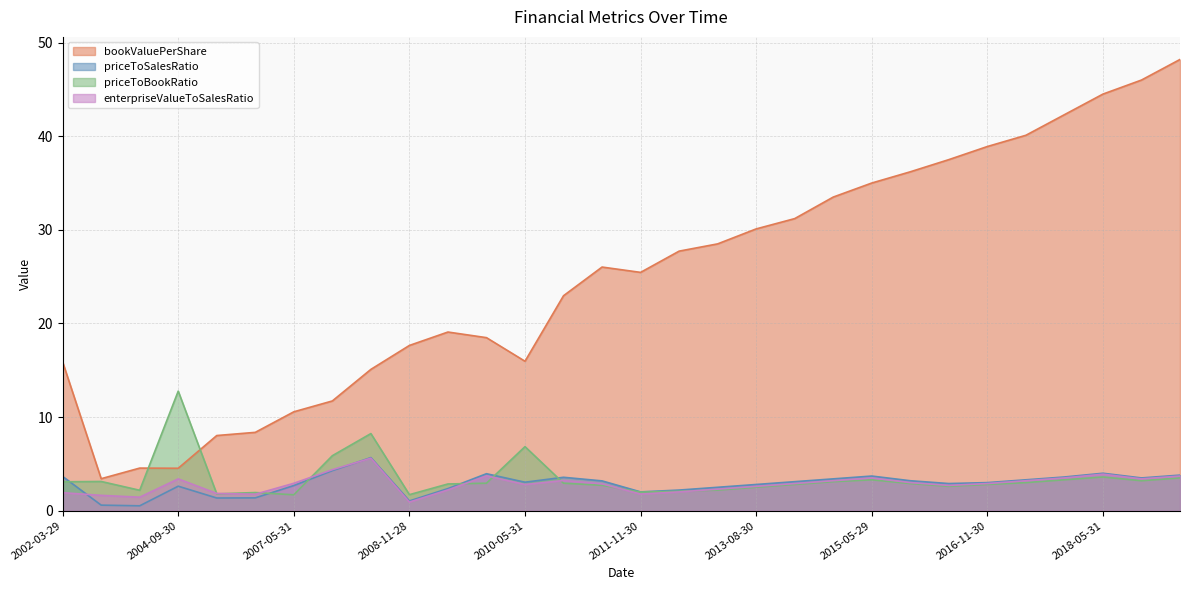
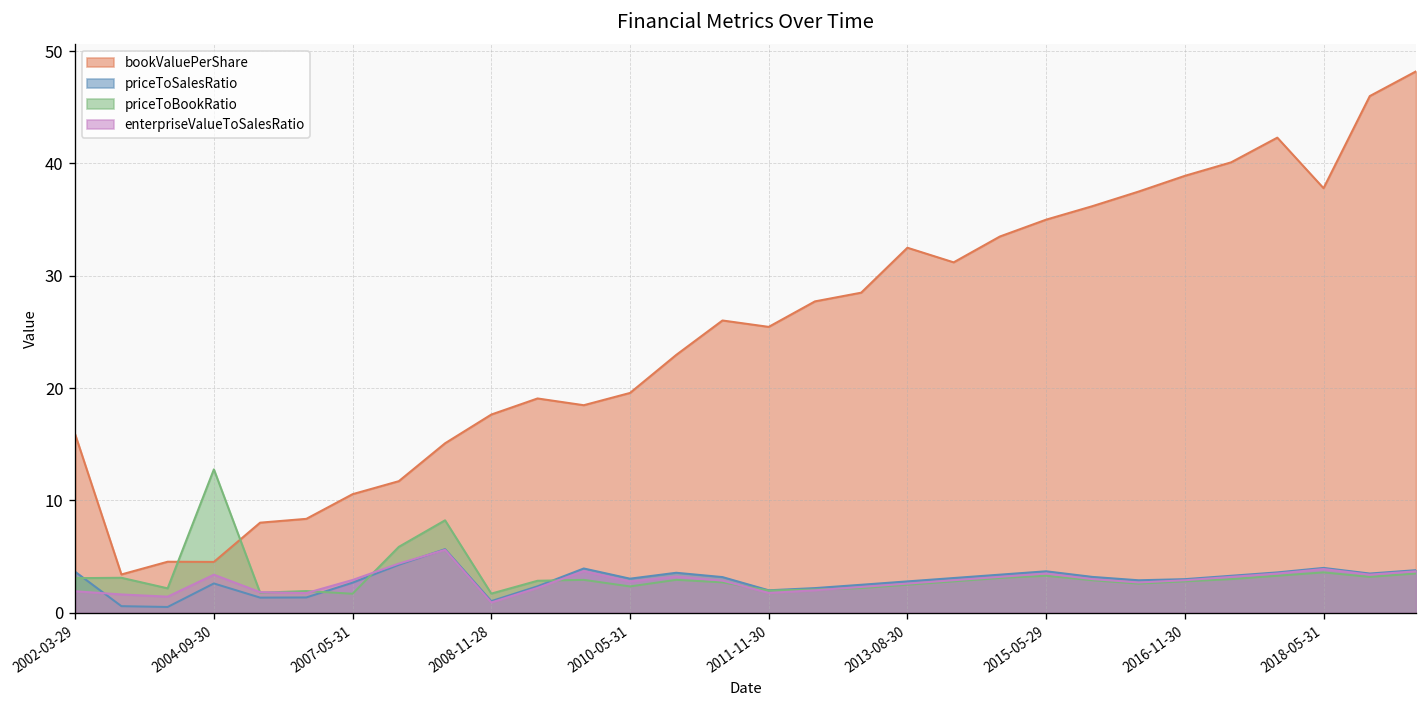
bookValuePerShare, 2010-05-31: 16 -> 20
priceToBookRatio, 2010-05-31: 7 -> 2
bookValuePerShare, 2013-08-30: 30 -> 33
bookValuePerShare, 2018-05-31: 45 -> 38
